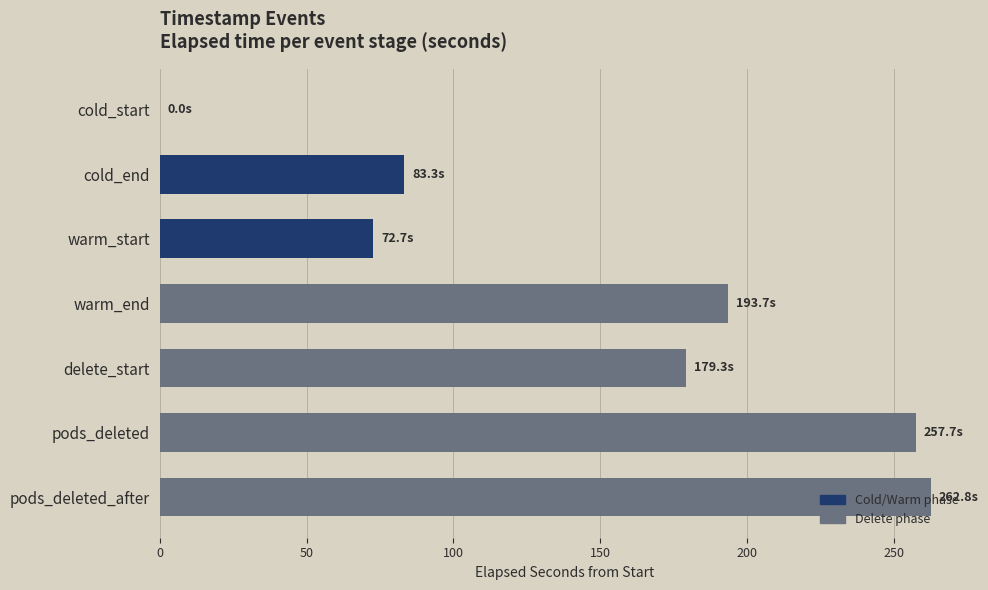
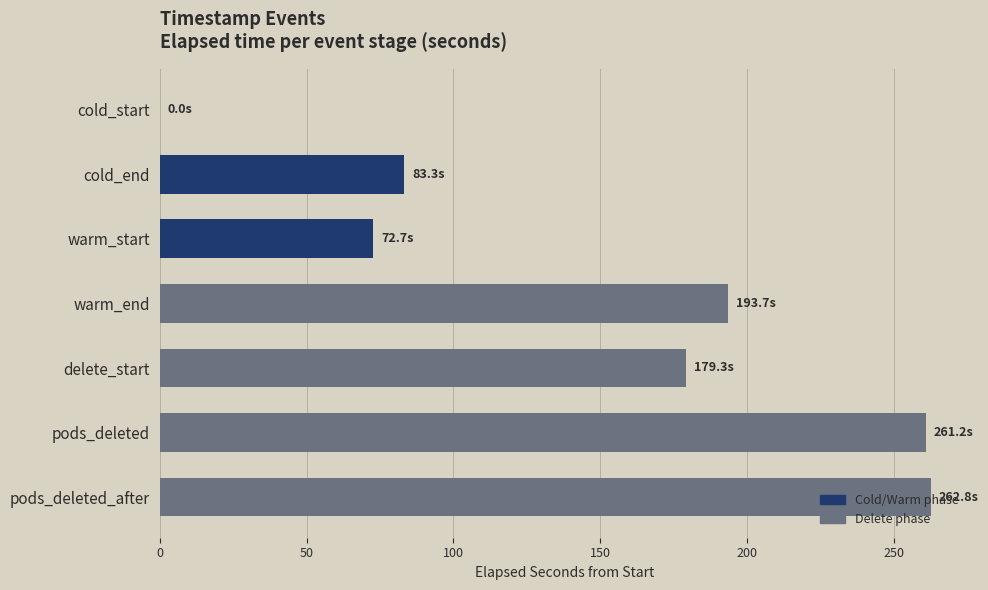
pods_deleted: 257.7s -> 261.2s
